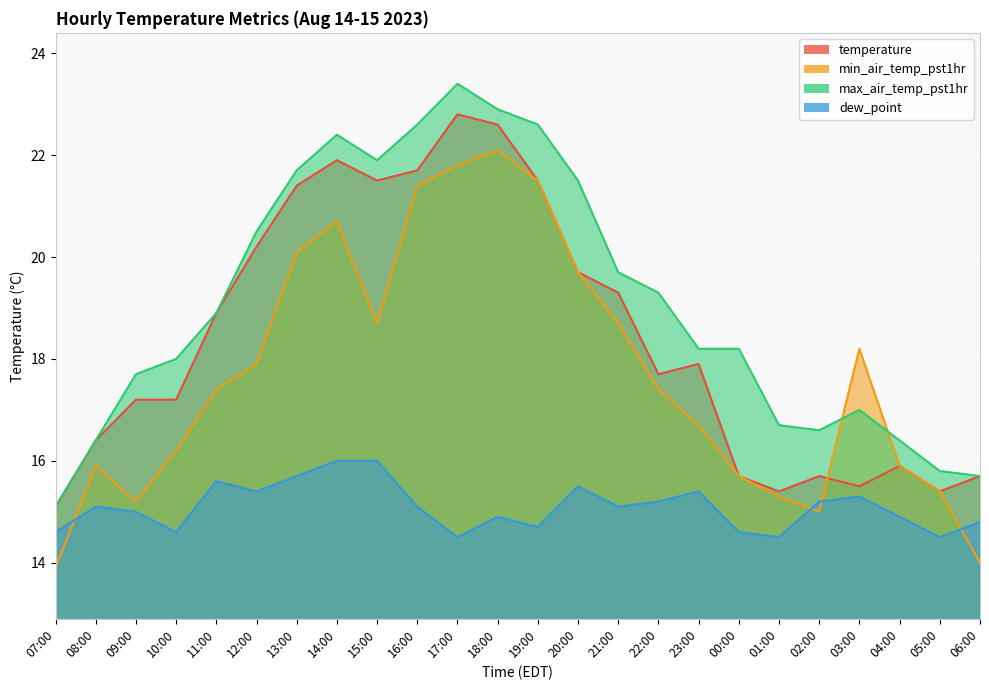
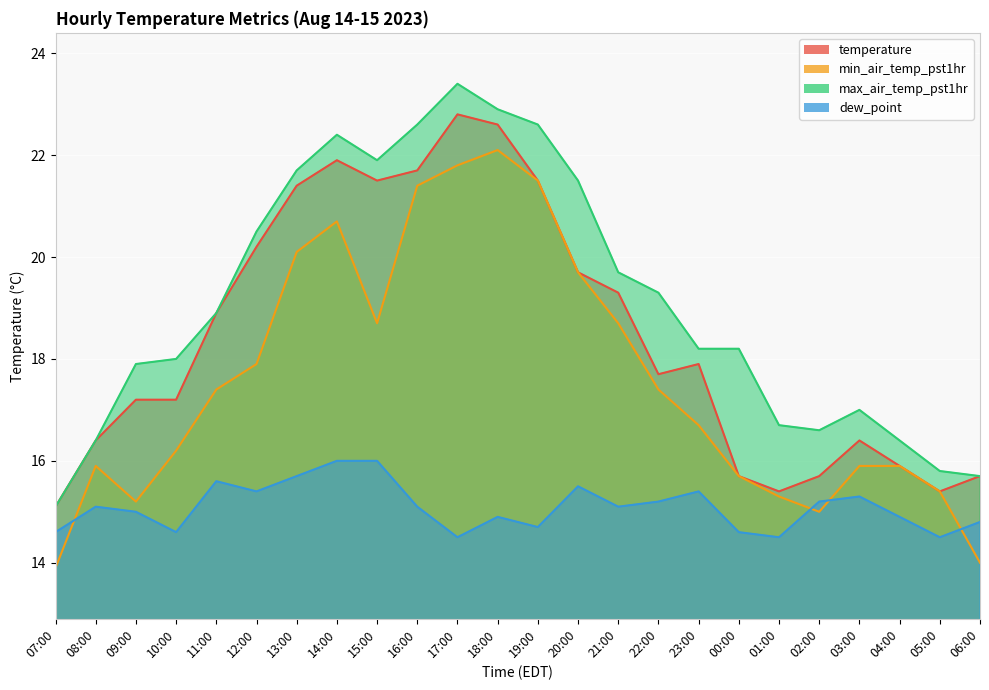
max_air_temp_pst1hr, 09:00: 17.7 -> 17.9
temperature, 03:00: 15.5 -> 16.4
min_air_temp_pst1hr, 03:00: 18.2 -> 15.9
